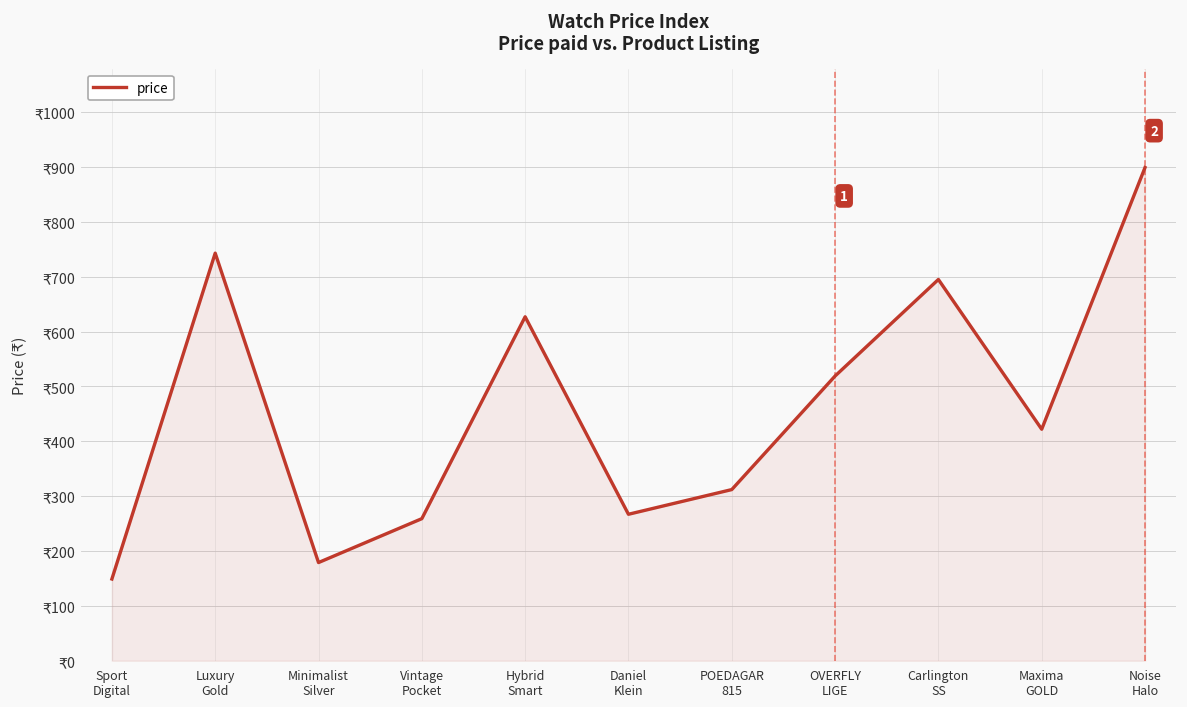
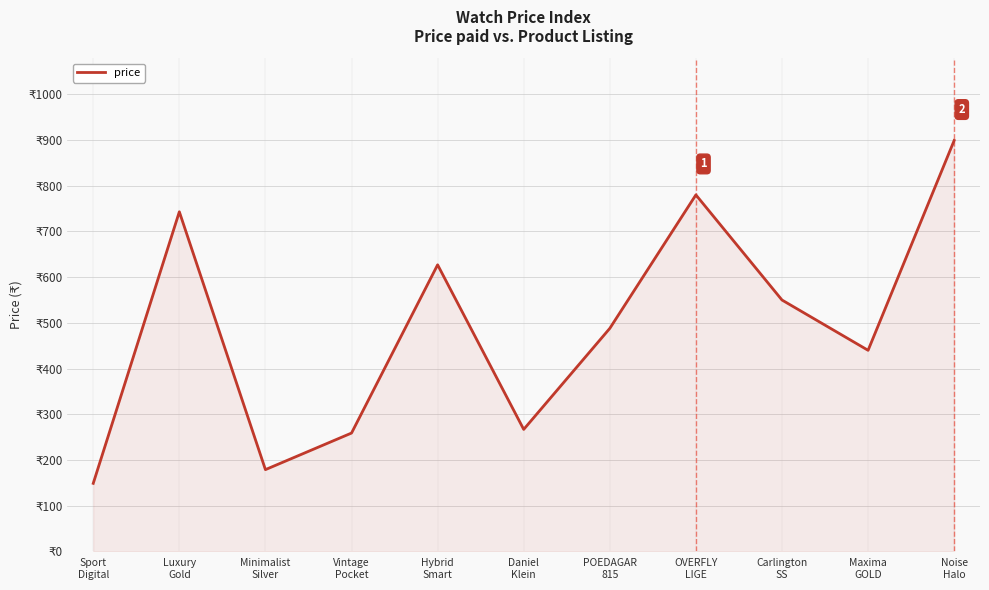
POEDAGAR 815: ₹310 -> ₹490
OVERFLY LIGE: ₹520 -> ₹780
Carlington SS: ₹700 -> ₹550
Maxima GOLD: ₹420 -> ₹440
